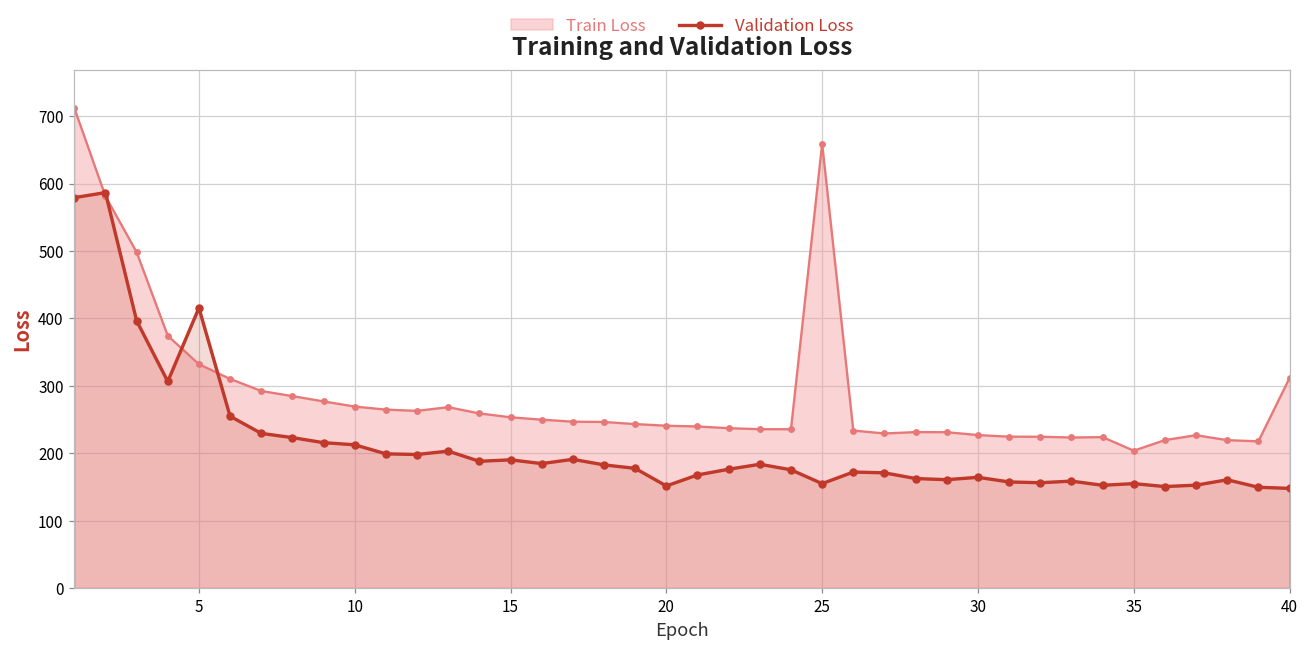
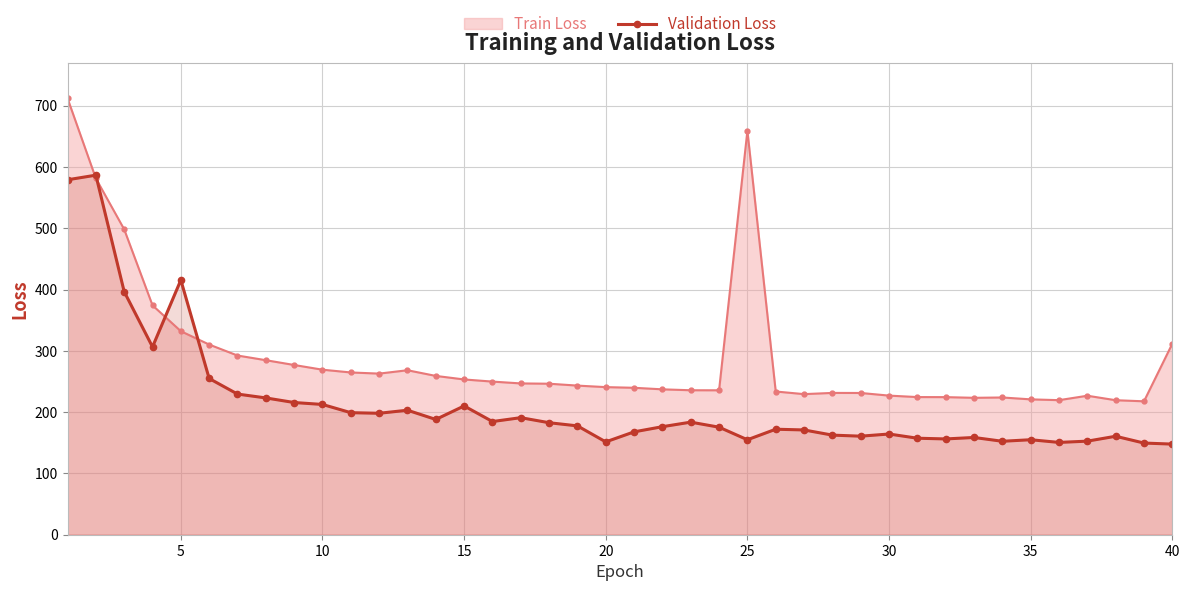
Validation Loss, 15: 190 -> 210
Train Loss, 35: 200 -> 220
